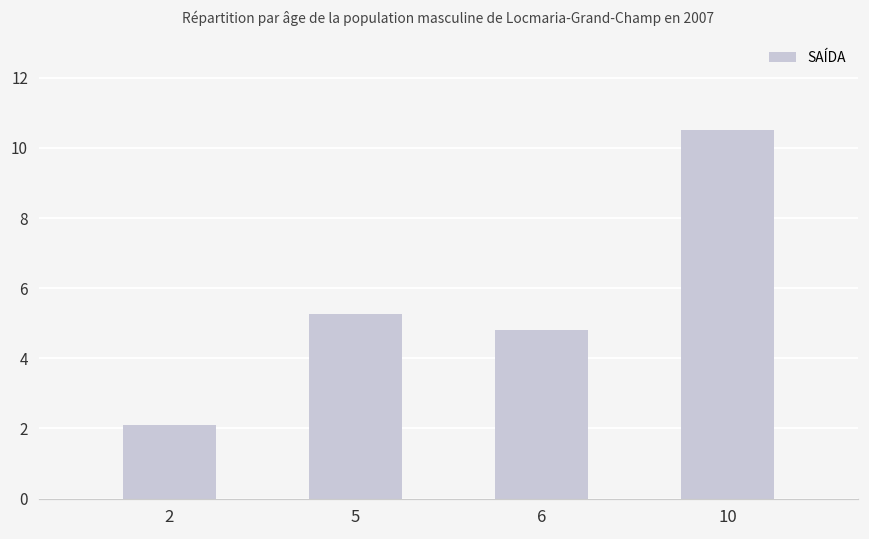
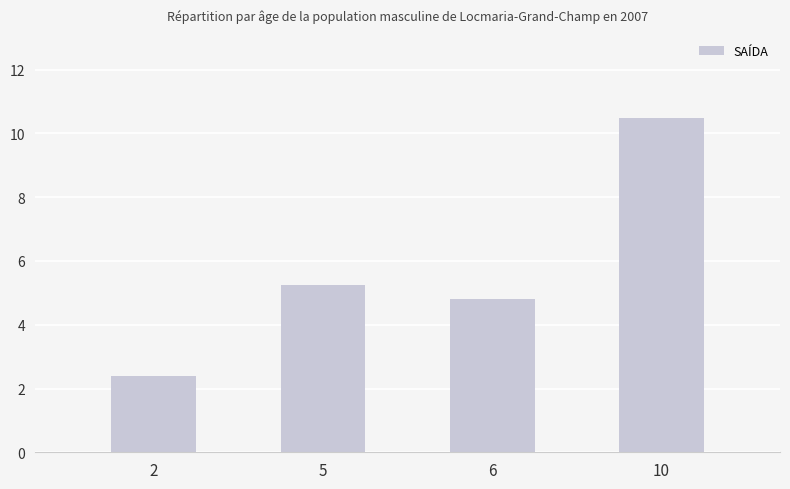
2: 2.1 -> 2.4
